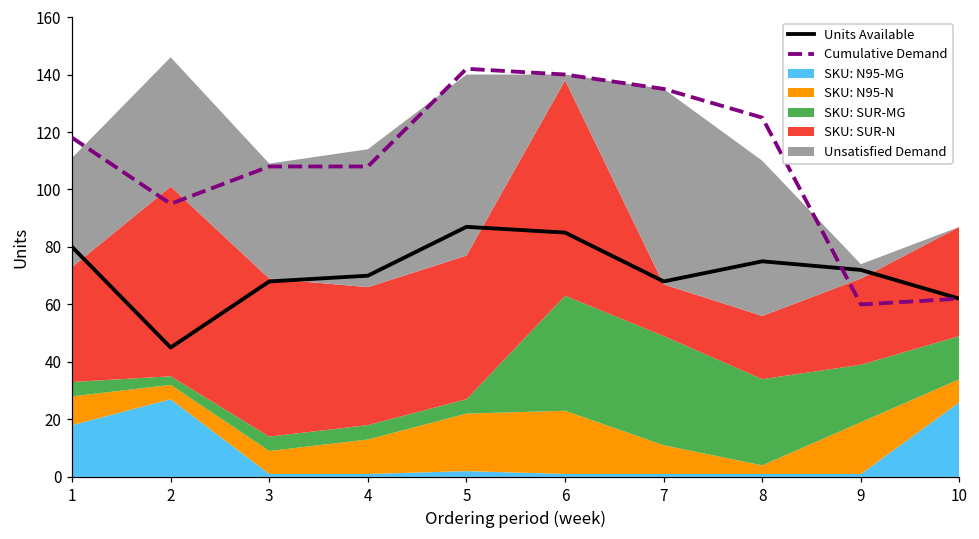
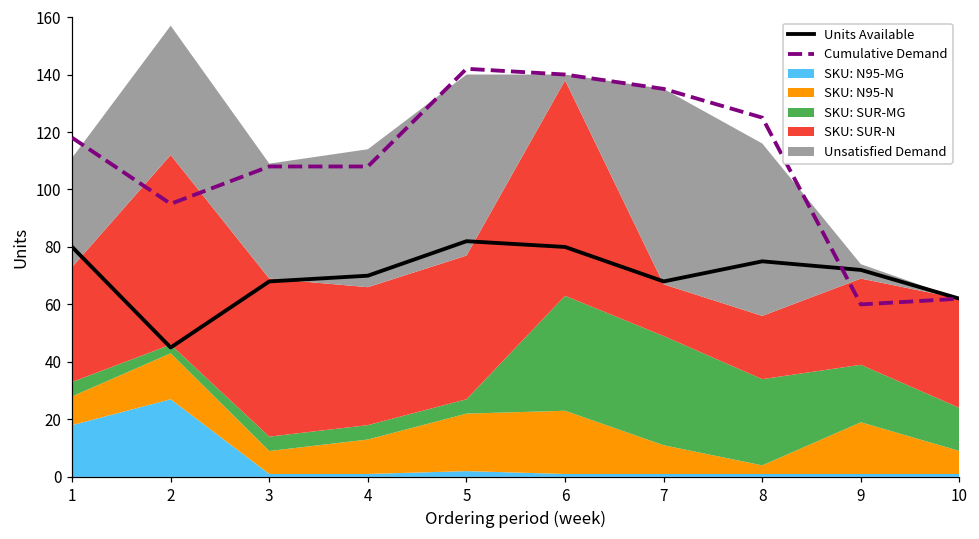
SKU: N95-N, 2: 5 -> 16
Units Available, 5: 87 -> 82
Units Available, 6: 85 -> 80
Unsatisfied Demand, 8: 54 -> 60
SKU: N95-MG, 10: 26 -> 1
